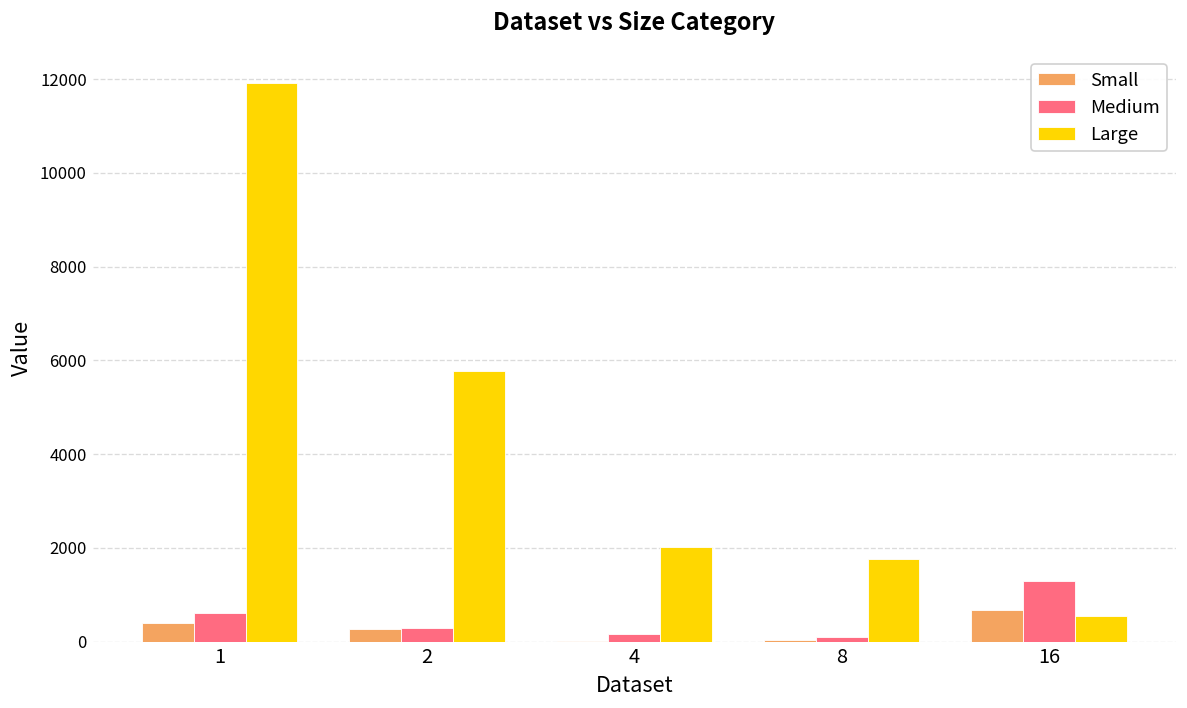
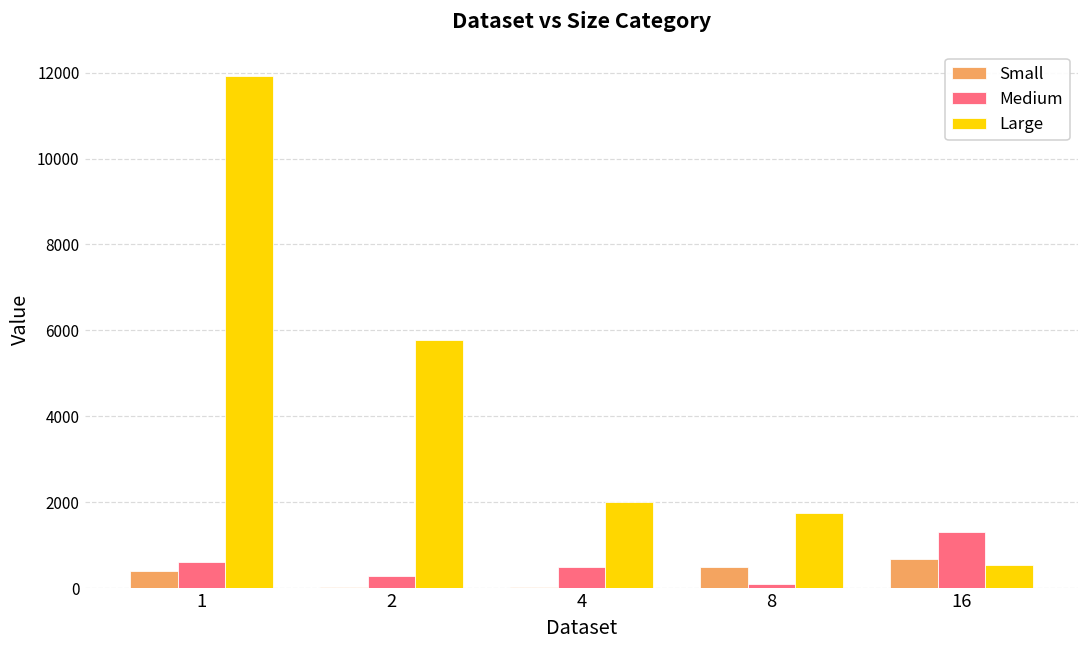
Small, 2: 300 -> 0
Medium, 4: 200 -> 500
Small, 8: 0 -> 500
